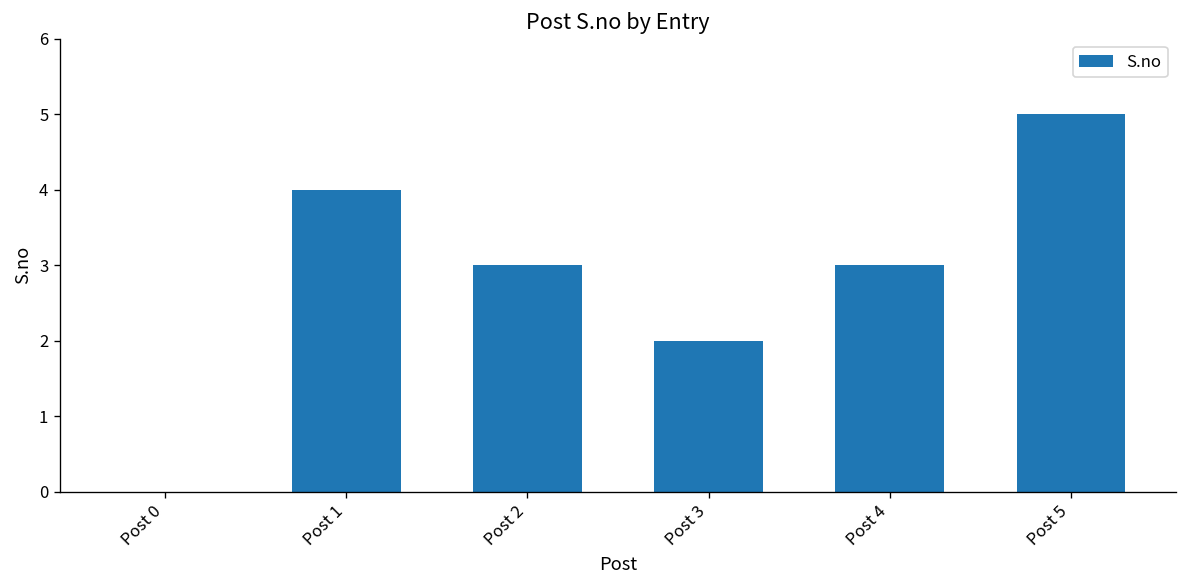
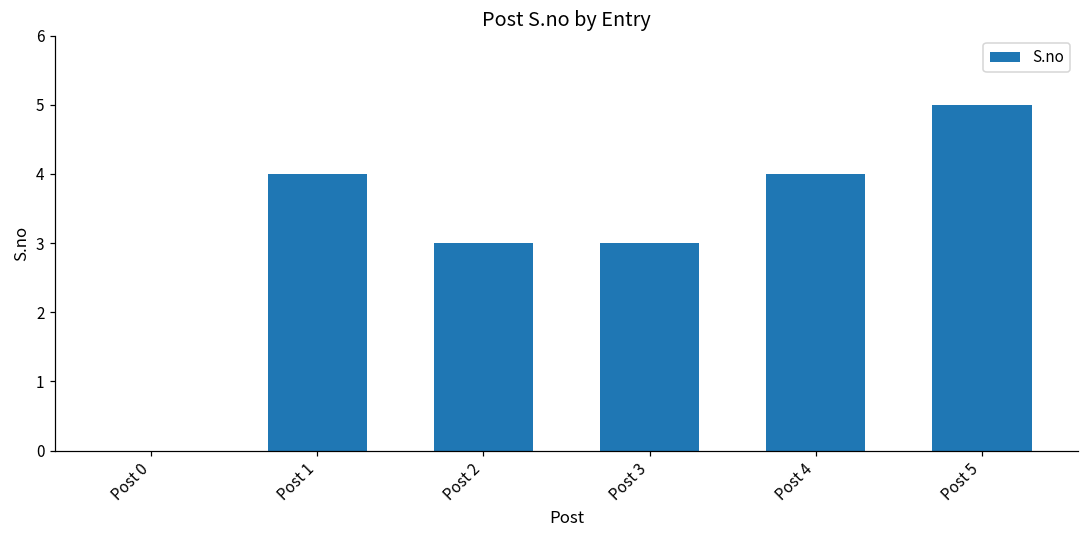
Post 3: 2 -> 3
Post 4: 3 -> 4
